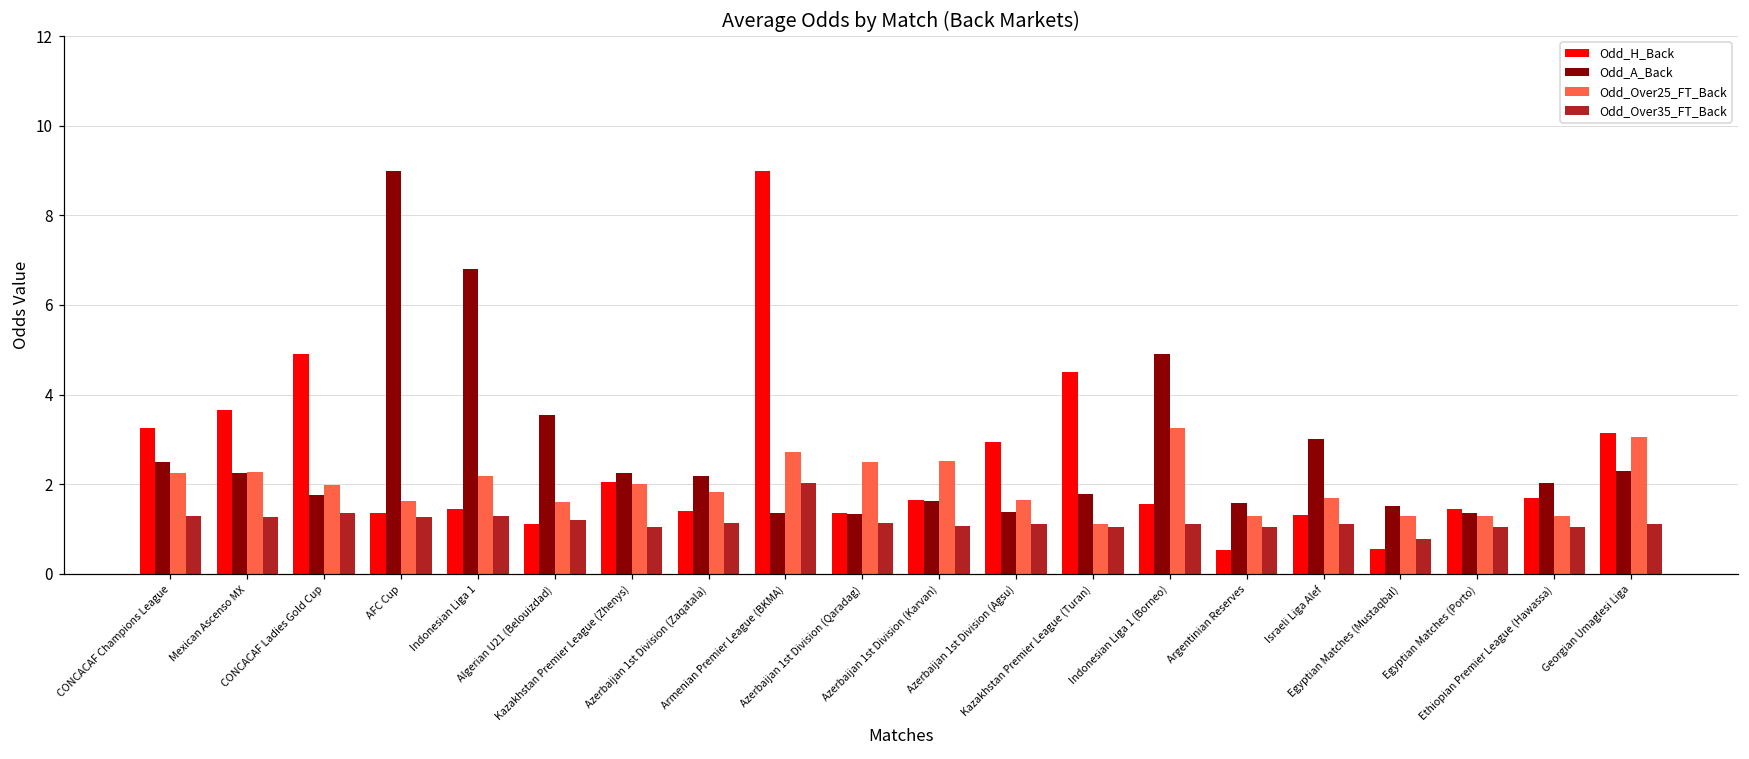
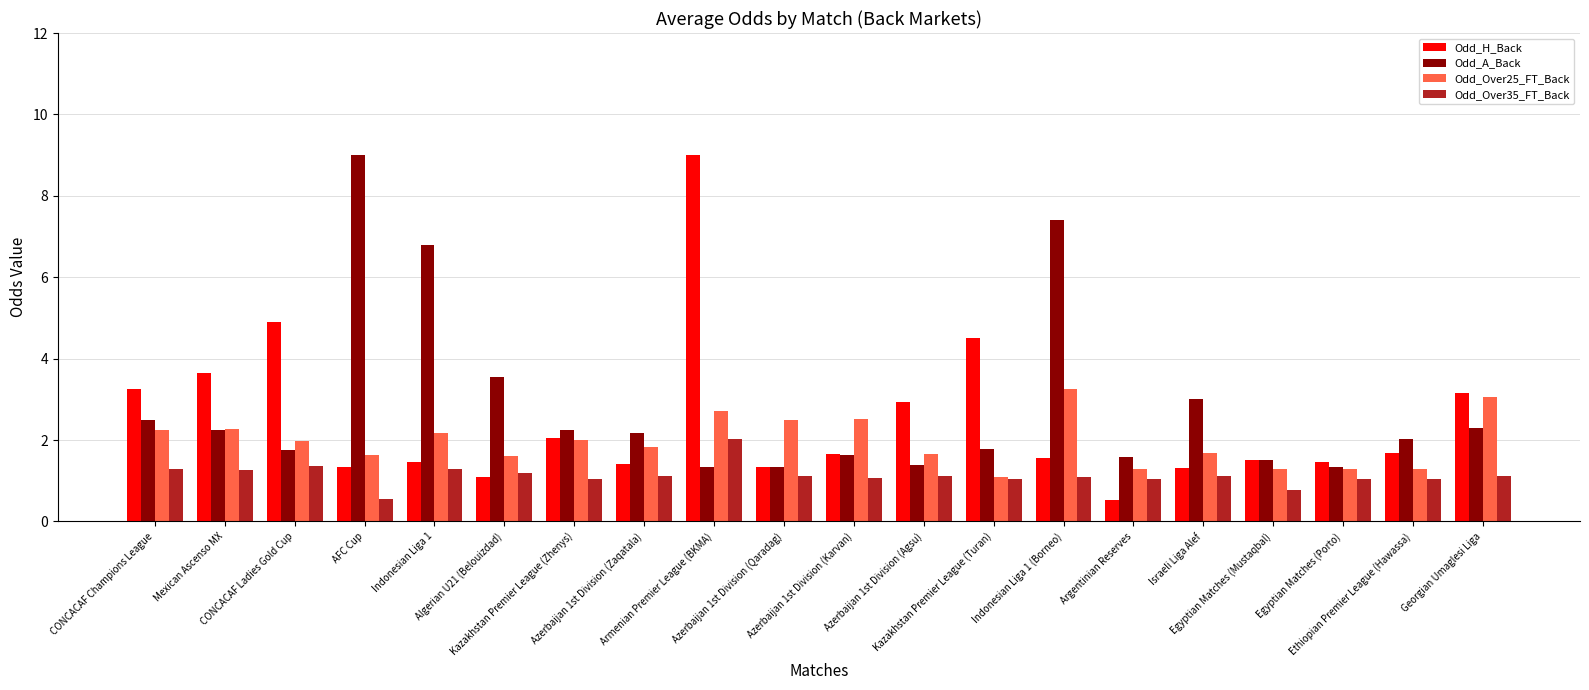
Odd_Over35_FT_Back, AFC Cup: 1.3 -> 0.6
Odd_A_Back, Indonesian Liga 1 (Borneo): 4.9 -> 7.4
Odd_H_Back, Egyptian Matches (Mustaqbal): 0.6 -> 1.5
